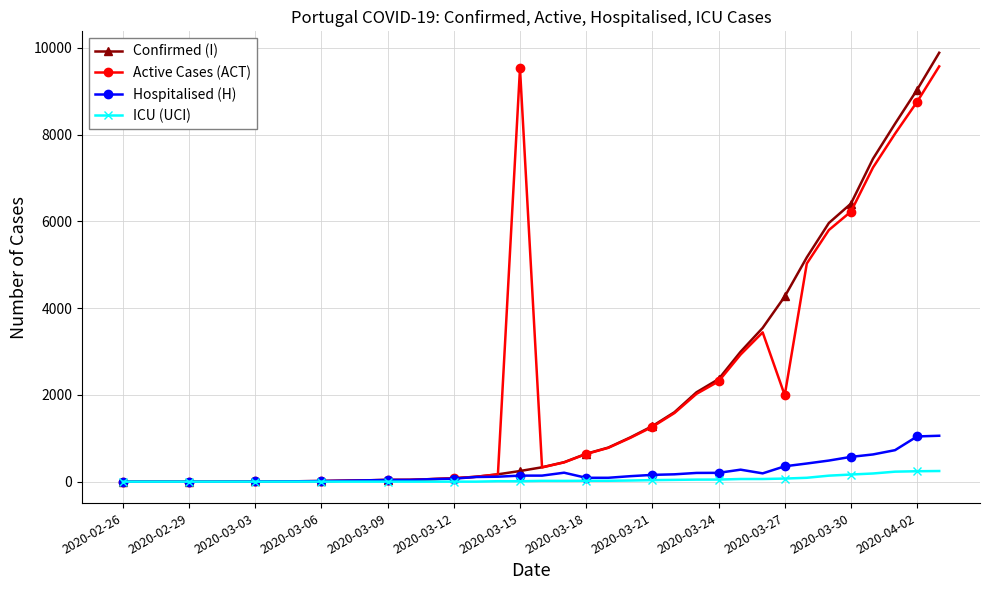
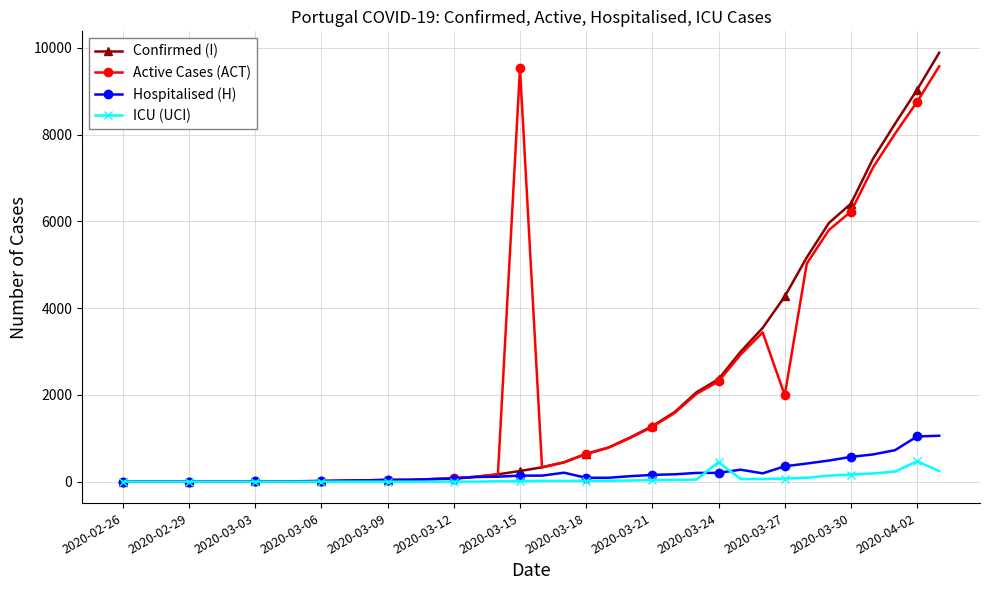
ICU (UCI), 2020-03-24: 0 -> 500
ICU (UCI), 2020-04-02: 200 -> 500
